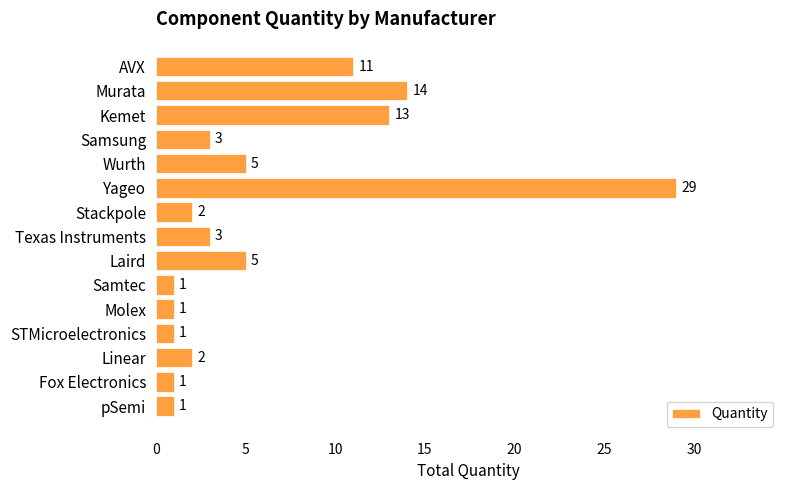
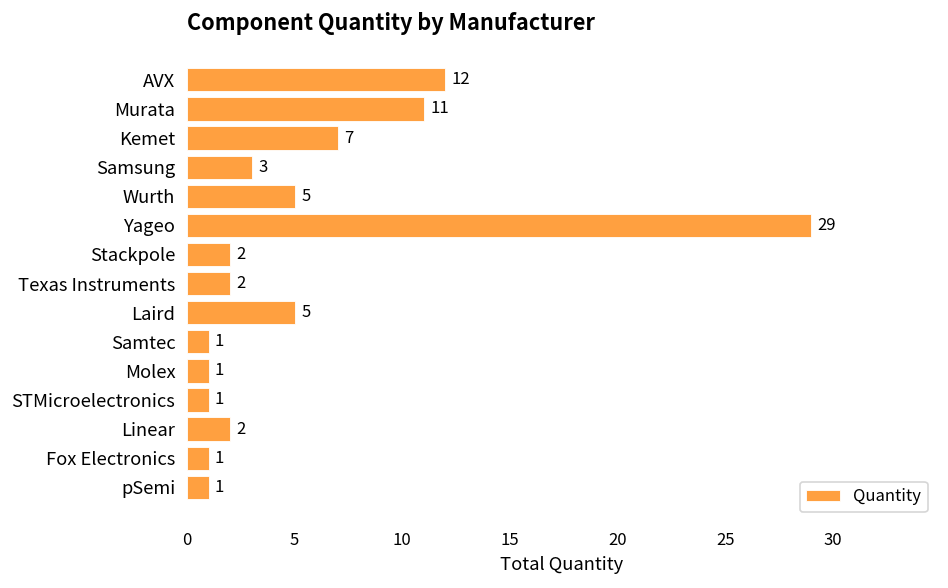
AVX: 11 -> 12
Murata: 14 -> 11
Kemet: 13 -> 7
Texas Instruments: 3 -> 2
